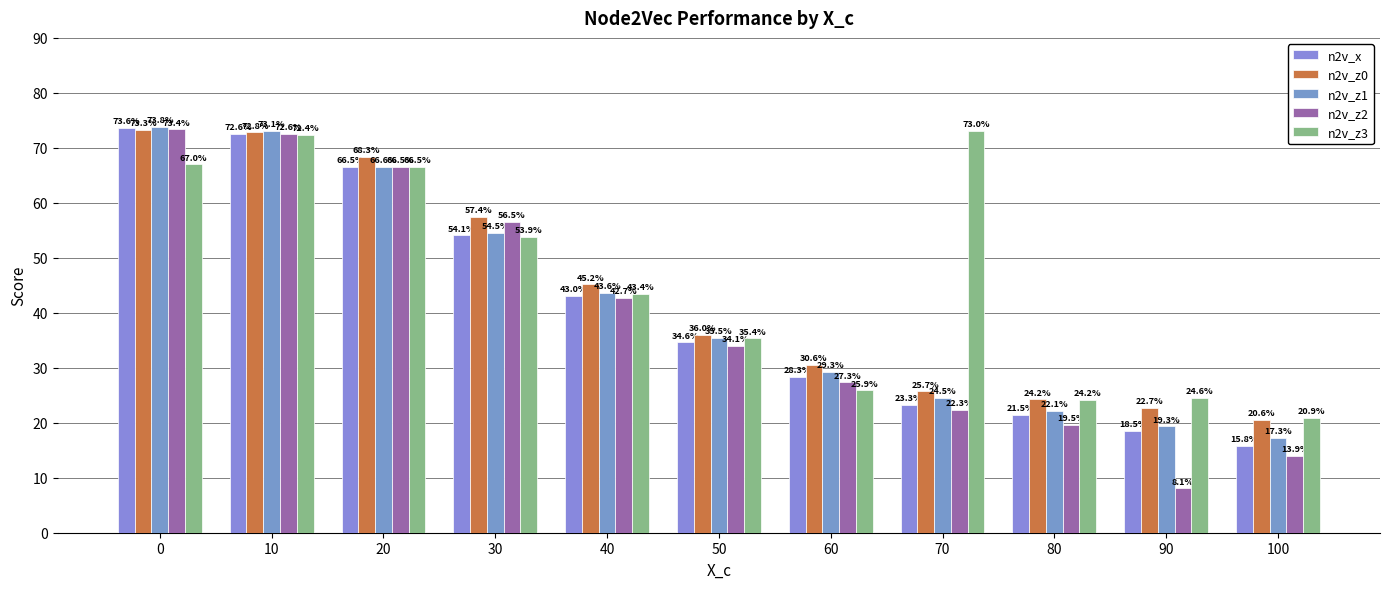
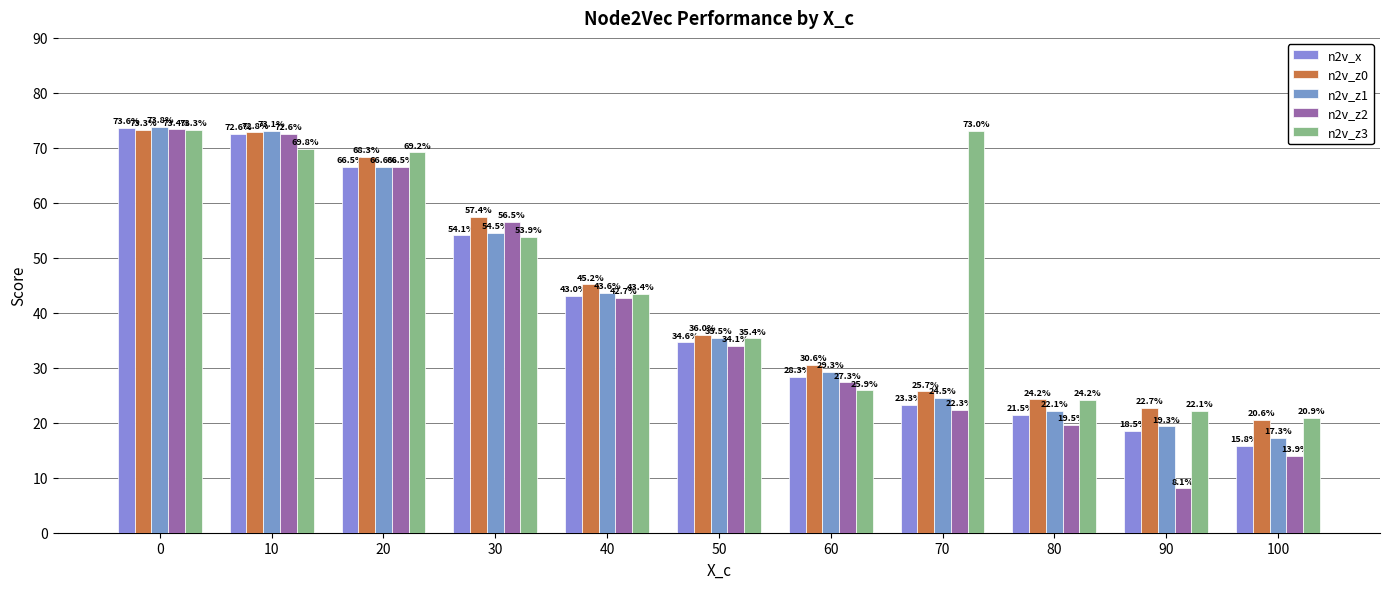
n2v_z3, 0: 67.0% -> 73.3%
n2v_z3, 10: 72.4% -> 69.8%
n2v_z3, 20: 66.5% -> 69.2%
n2v_z3, 90: 24.6% -> 22.1%
